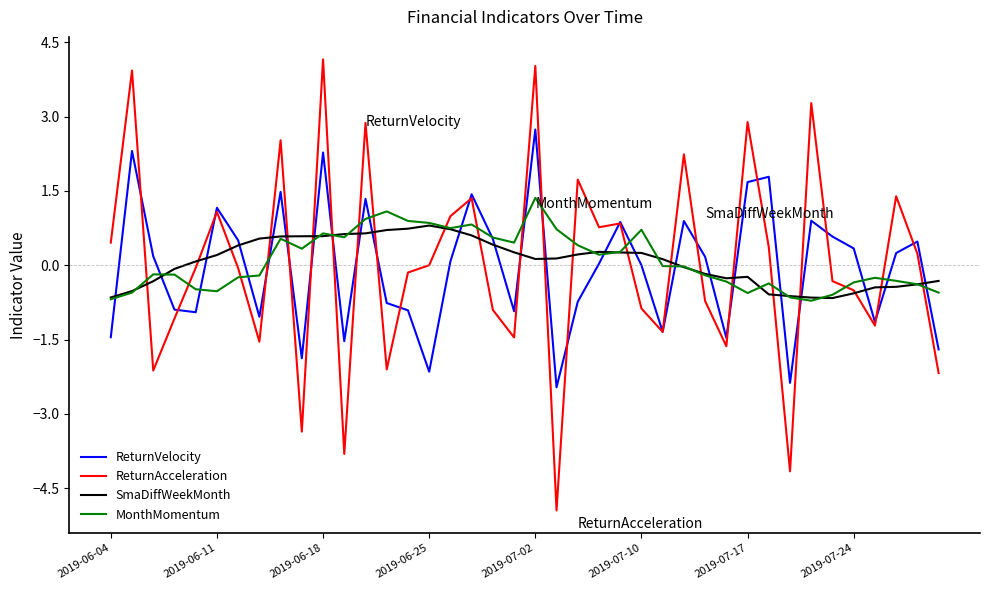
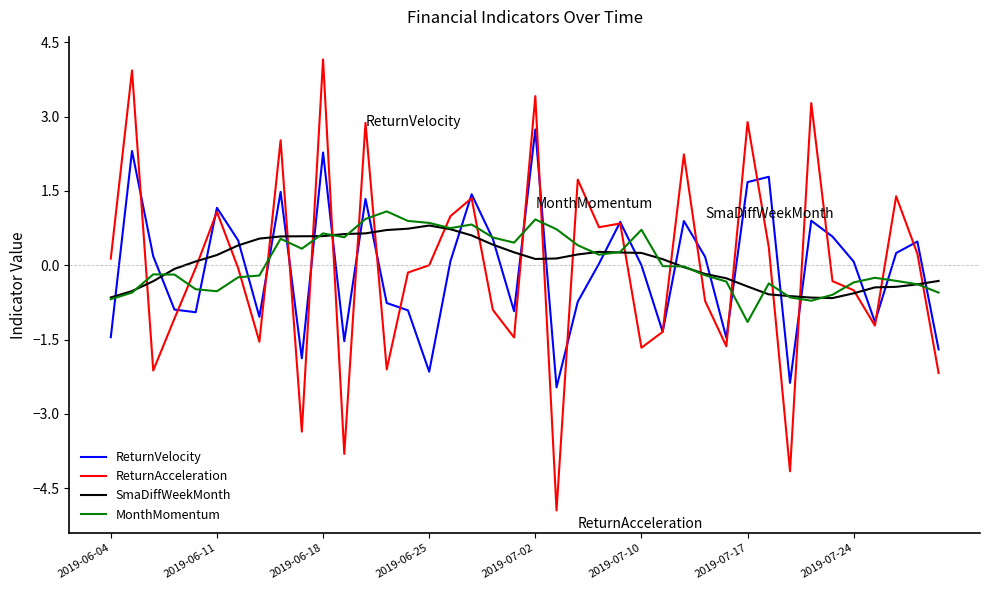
ReturnAcceleration, 2019-06-04: 0.5 -> 0.1
ReturnAcceleration, 2019-07-02: 4.0 -> 3.4
MonthMomentum, 2019-07-02: 1.4 -> 0.9
ReturnAcceleration, 2019-07-10: -0.9 -> -1.7
SmaDiffWeekMonth, 2019-07-17: -0.2 -> -0.4
MonthMomentum, 2019-07-17: -0.6 -> -1.1
ReturnVelocity, 2019-07-24: 0.3 -> 0.1
